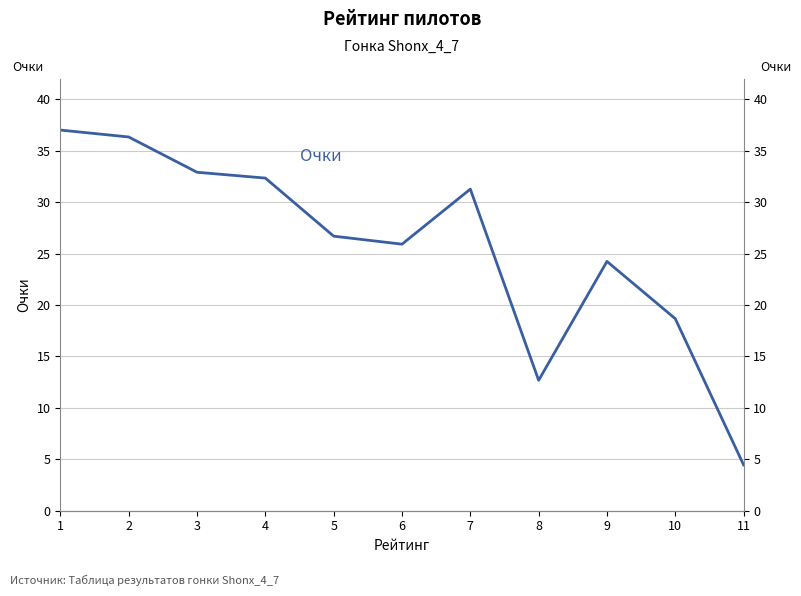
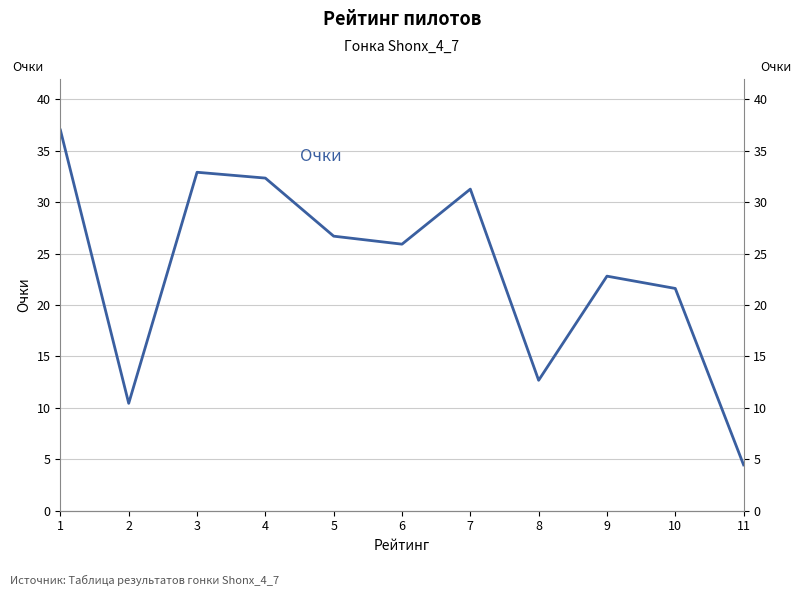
2: 36.3 -> 10.4
9: 24.2 -> 22.8
10: 18.7 -> 21.6
